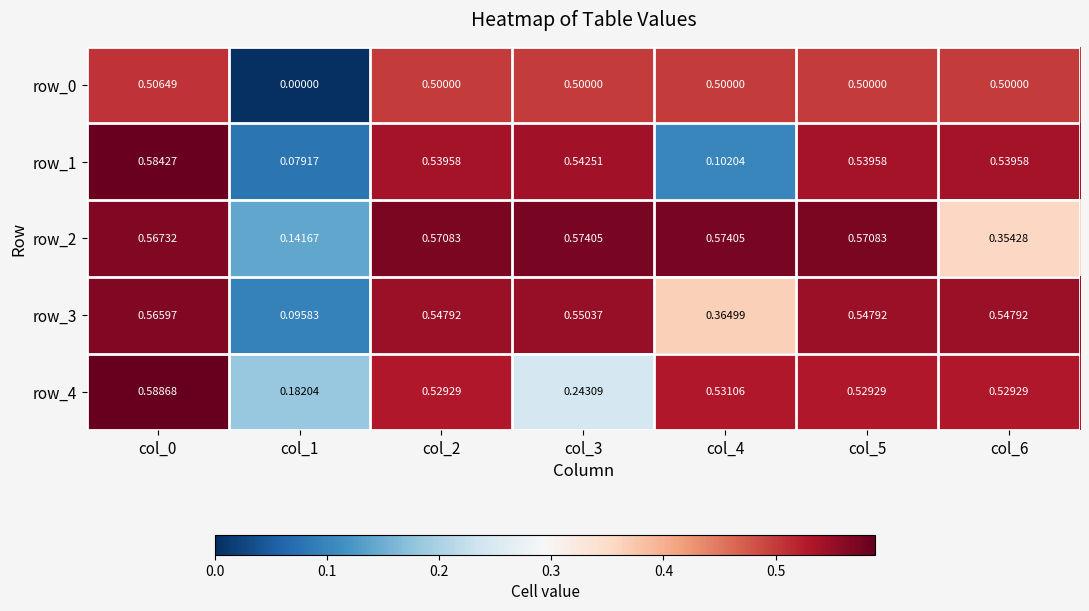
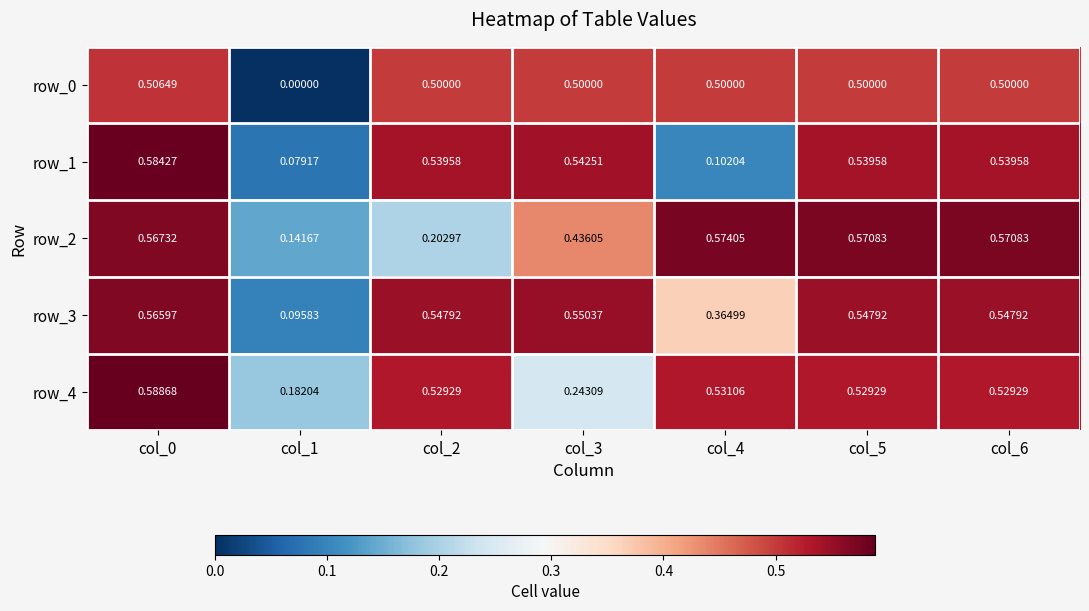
row_2, col_2: 0.57083 -> 0.20297
row_2, col_3: 0.57405 -> 0.43605
row_2, col_6: 0.35428 -> 0.57083
